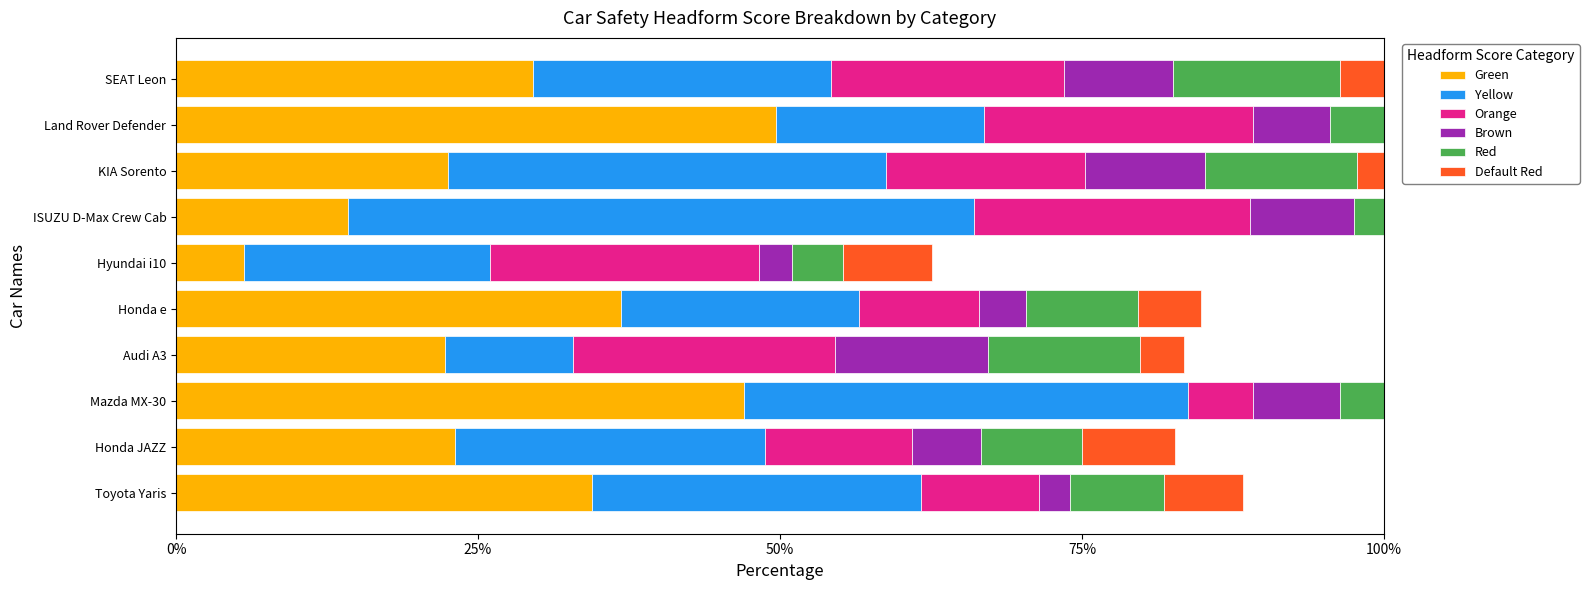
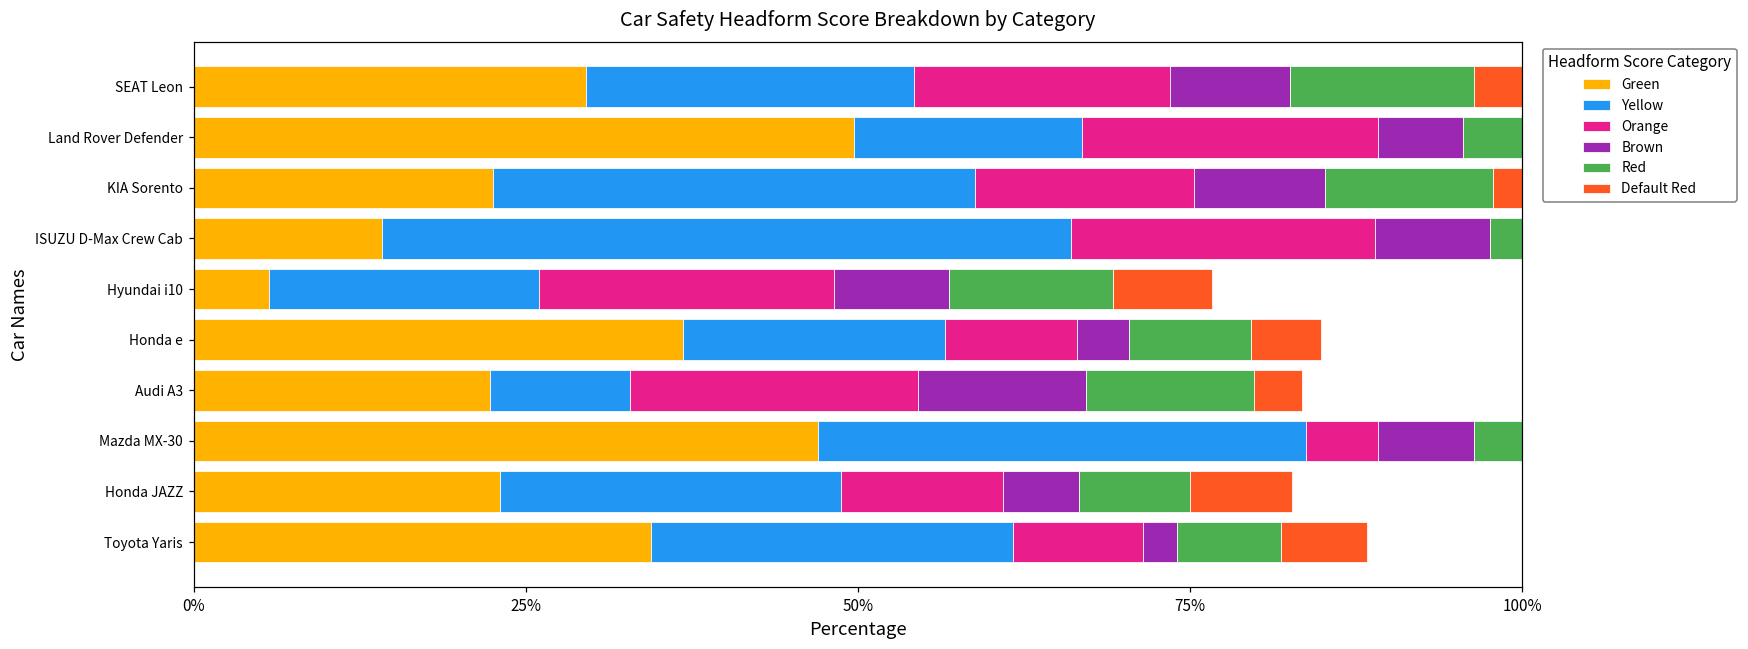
Brown, Hyundai i10: 2.8% -> 8.6%
Red, Hyundai i10: 4.2% -> 12.3%
